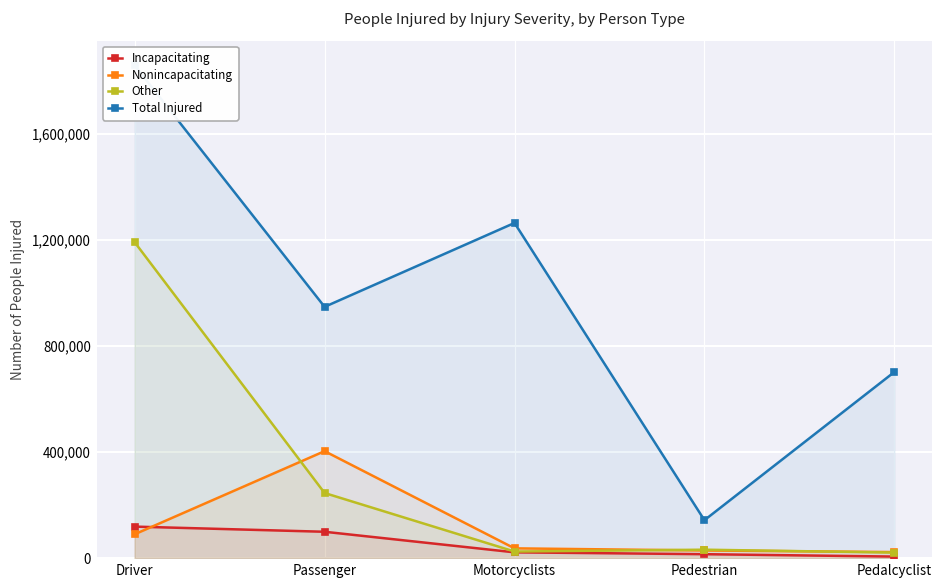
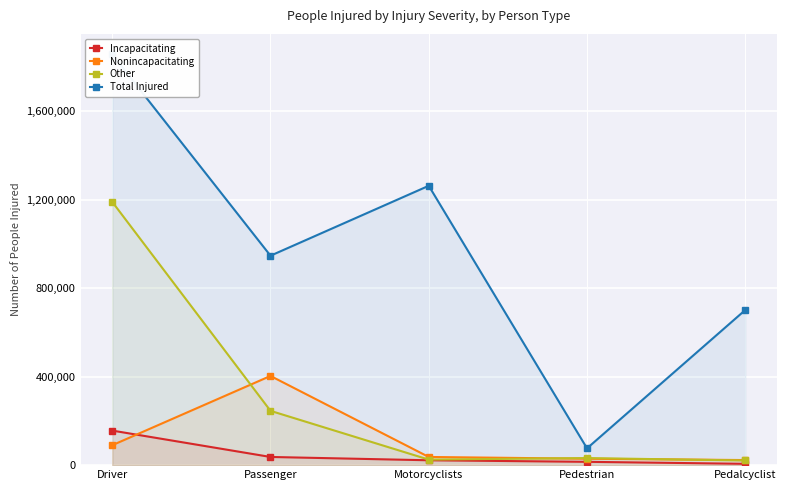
Incapacitating, Driver: 120,000 -> 160,000
Incapacitating, Passenger: 100,000 -> 40,000
Total Injured, Pedestrian: 140,000 -> 80,000
